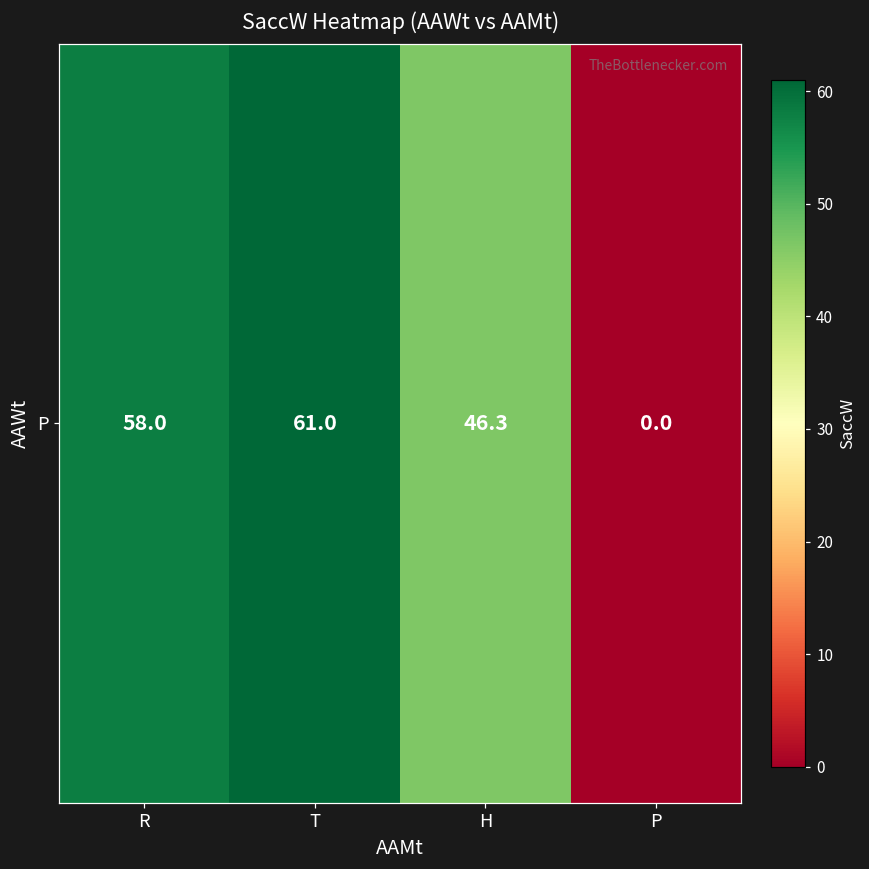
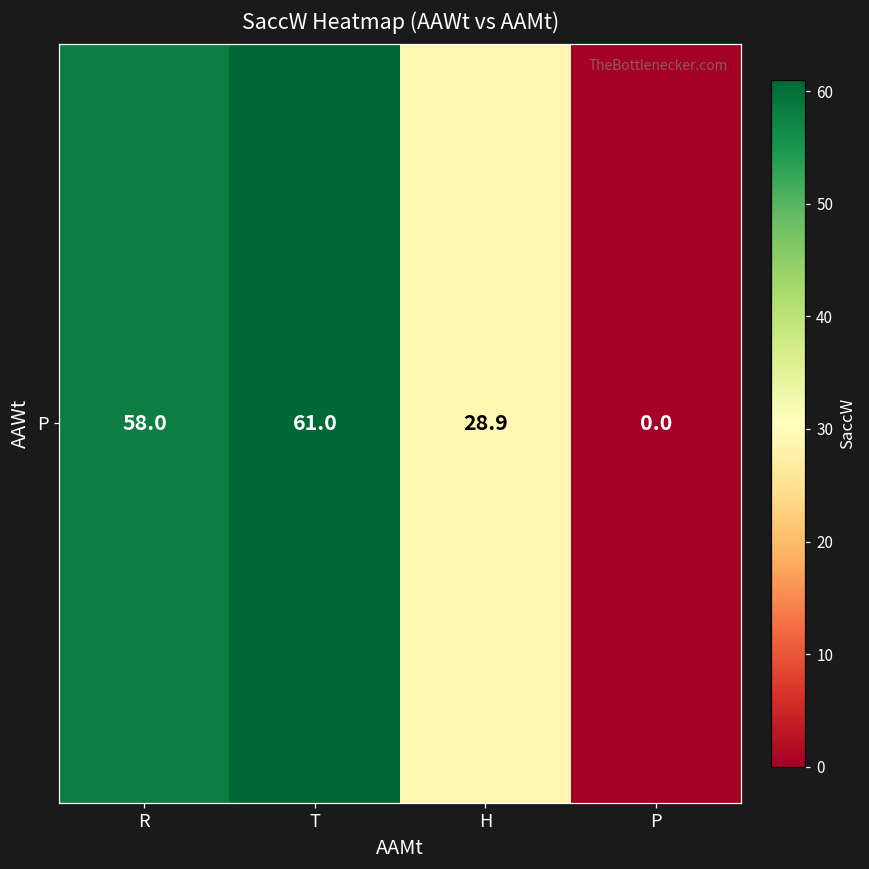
P, H: 46.3 -> 28.9
